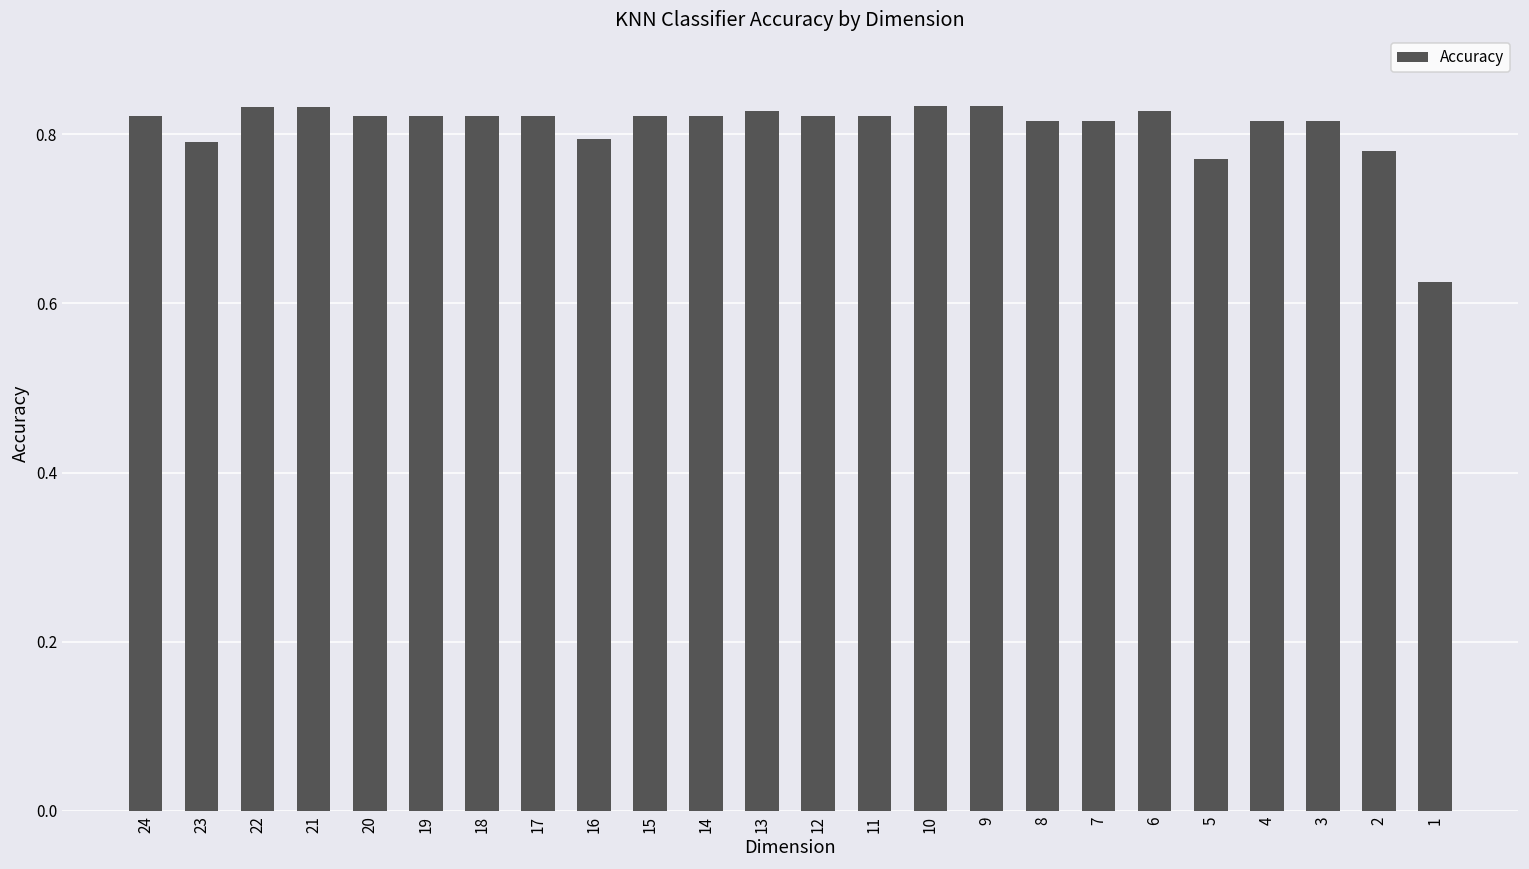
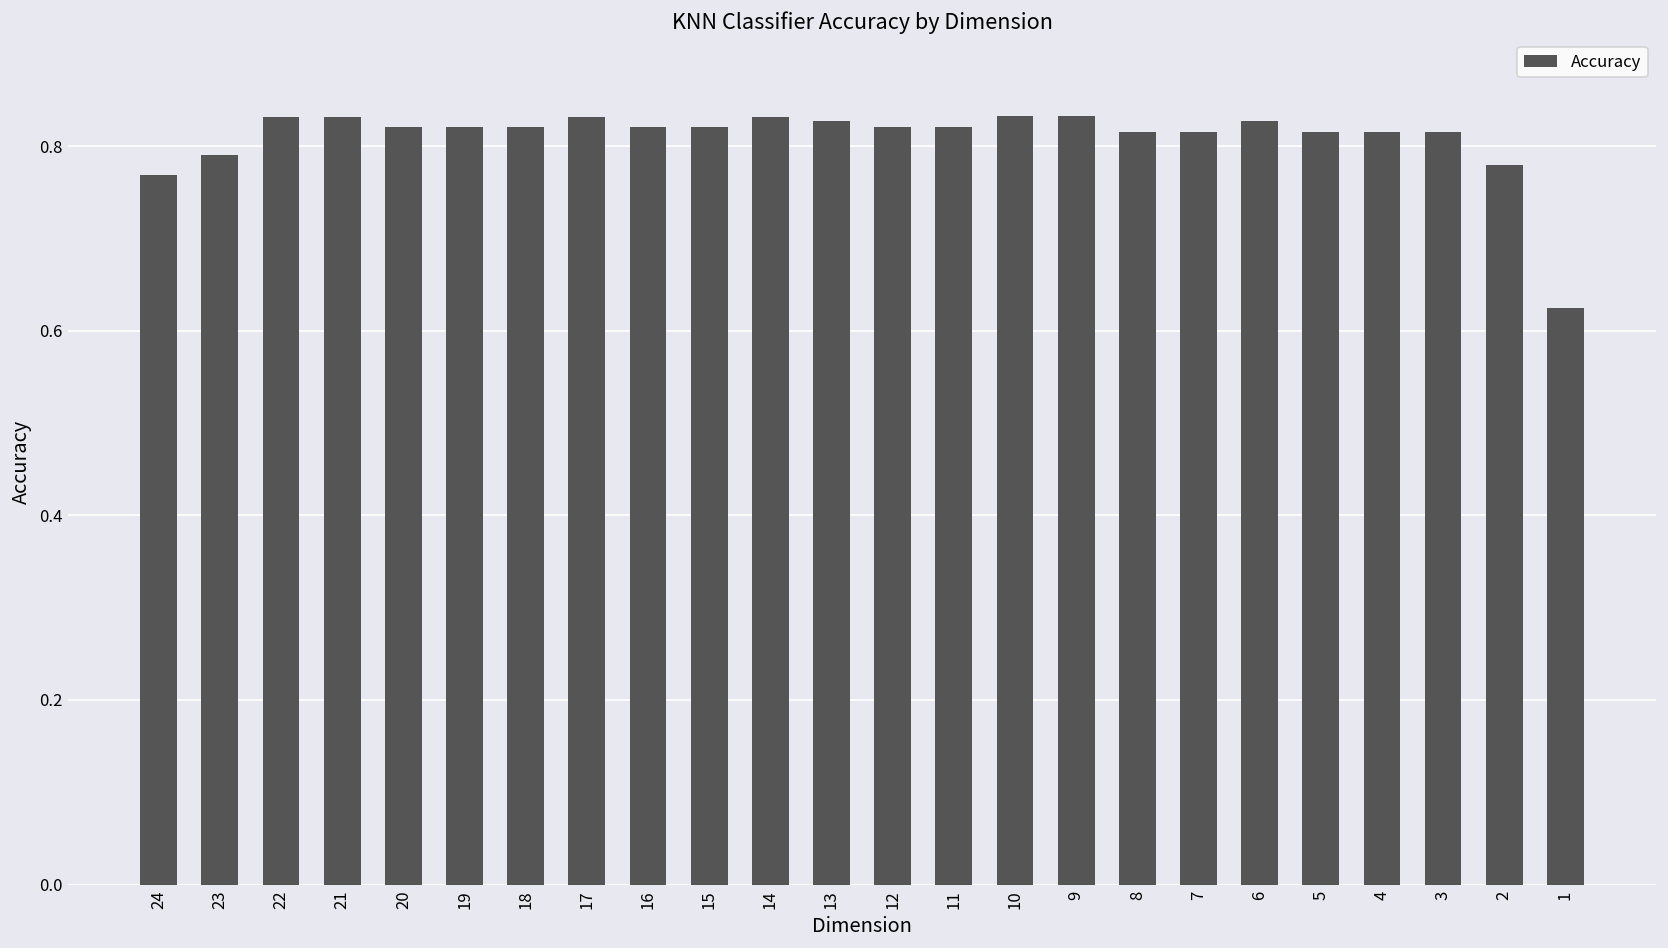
24: 0.82 -> 0.77
17: 0.82 -> 0.83
16: 0.79 -> 0.82
14: 0.82 -> 0.83
5: 0.77 -> 0.82
